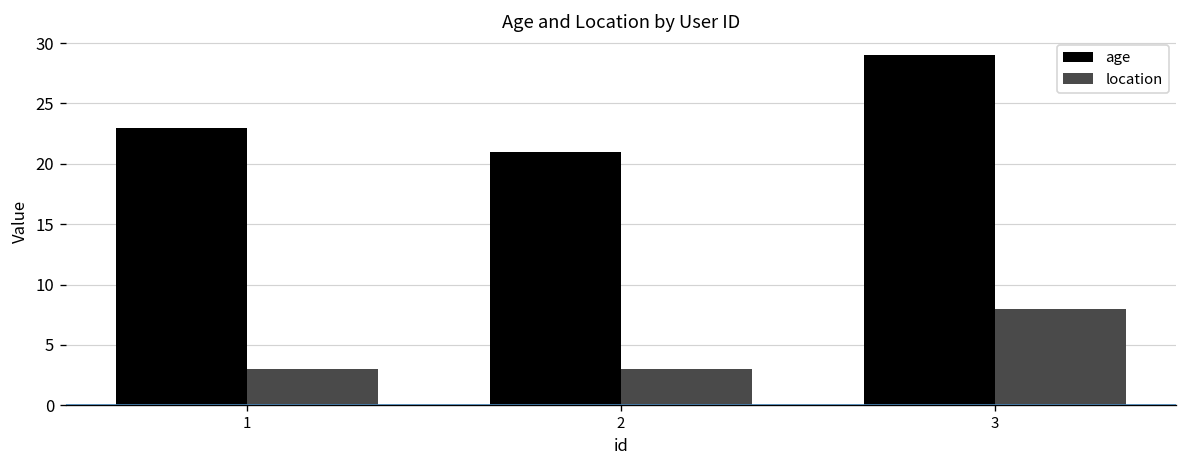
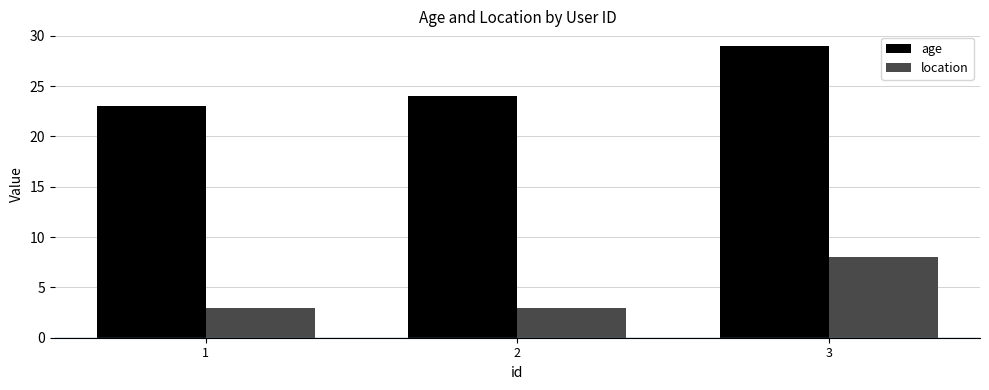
age, 2: 21 -> 24
